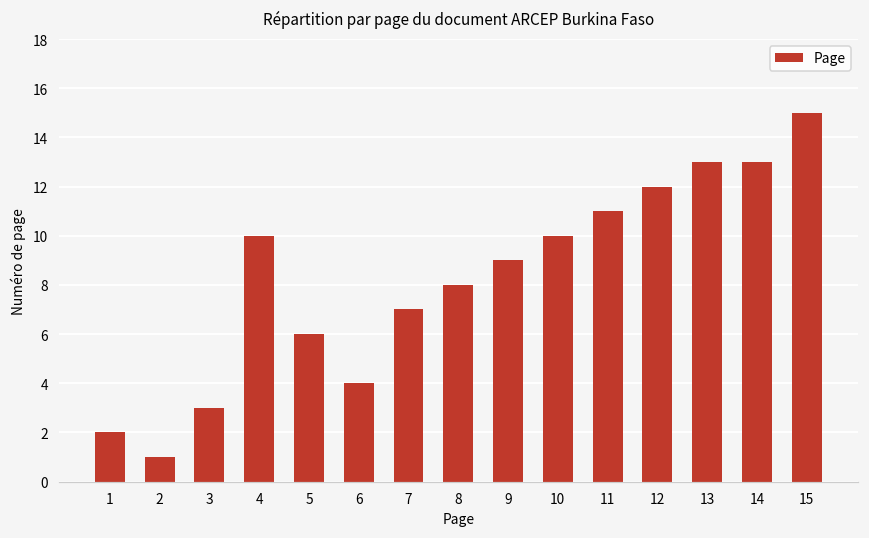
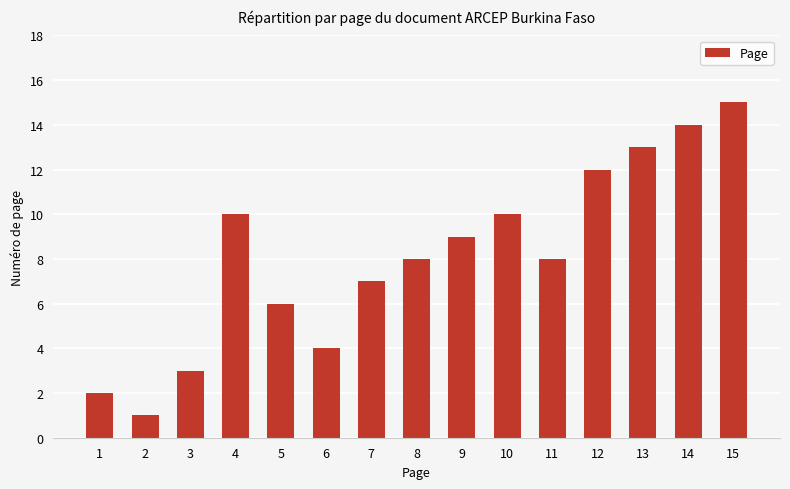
11: 11 -> 8
14: 13 -> 14
